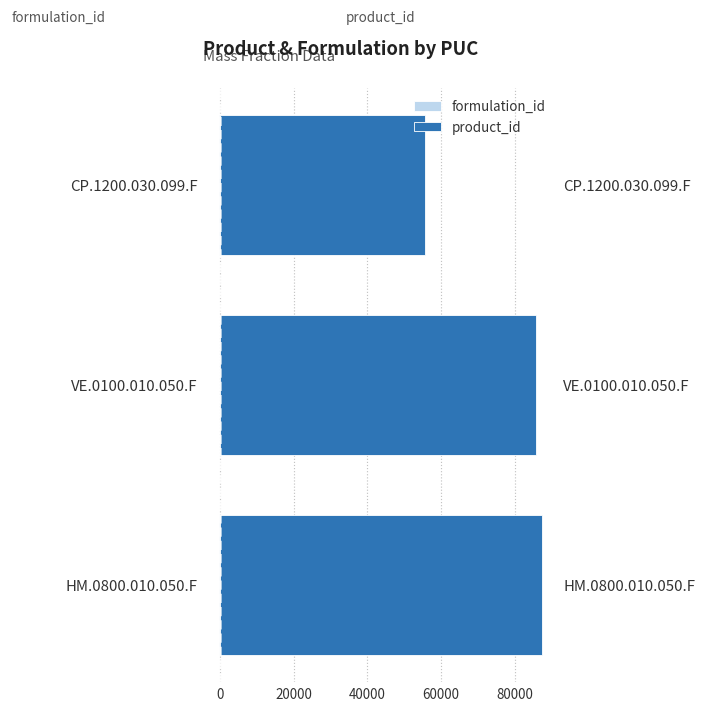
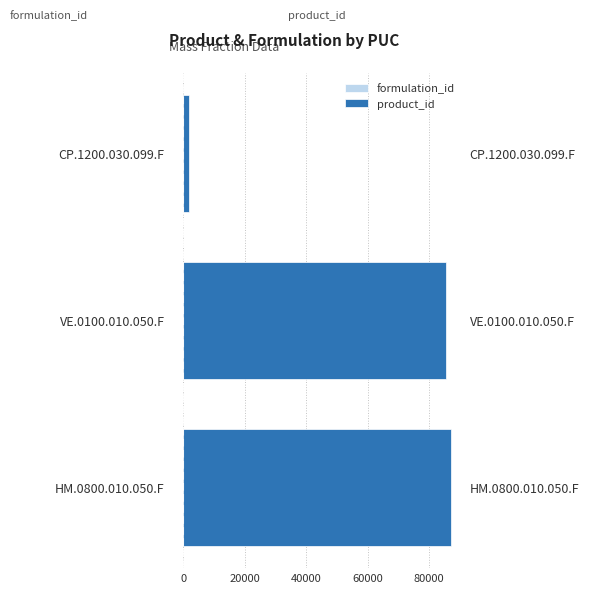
product_id, CP.1200.030.099.F: 56000 -> 2000
